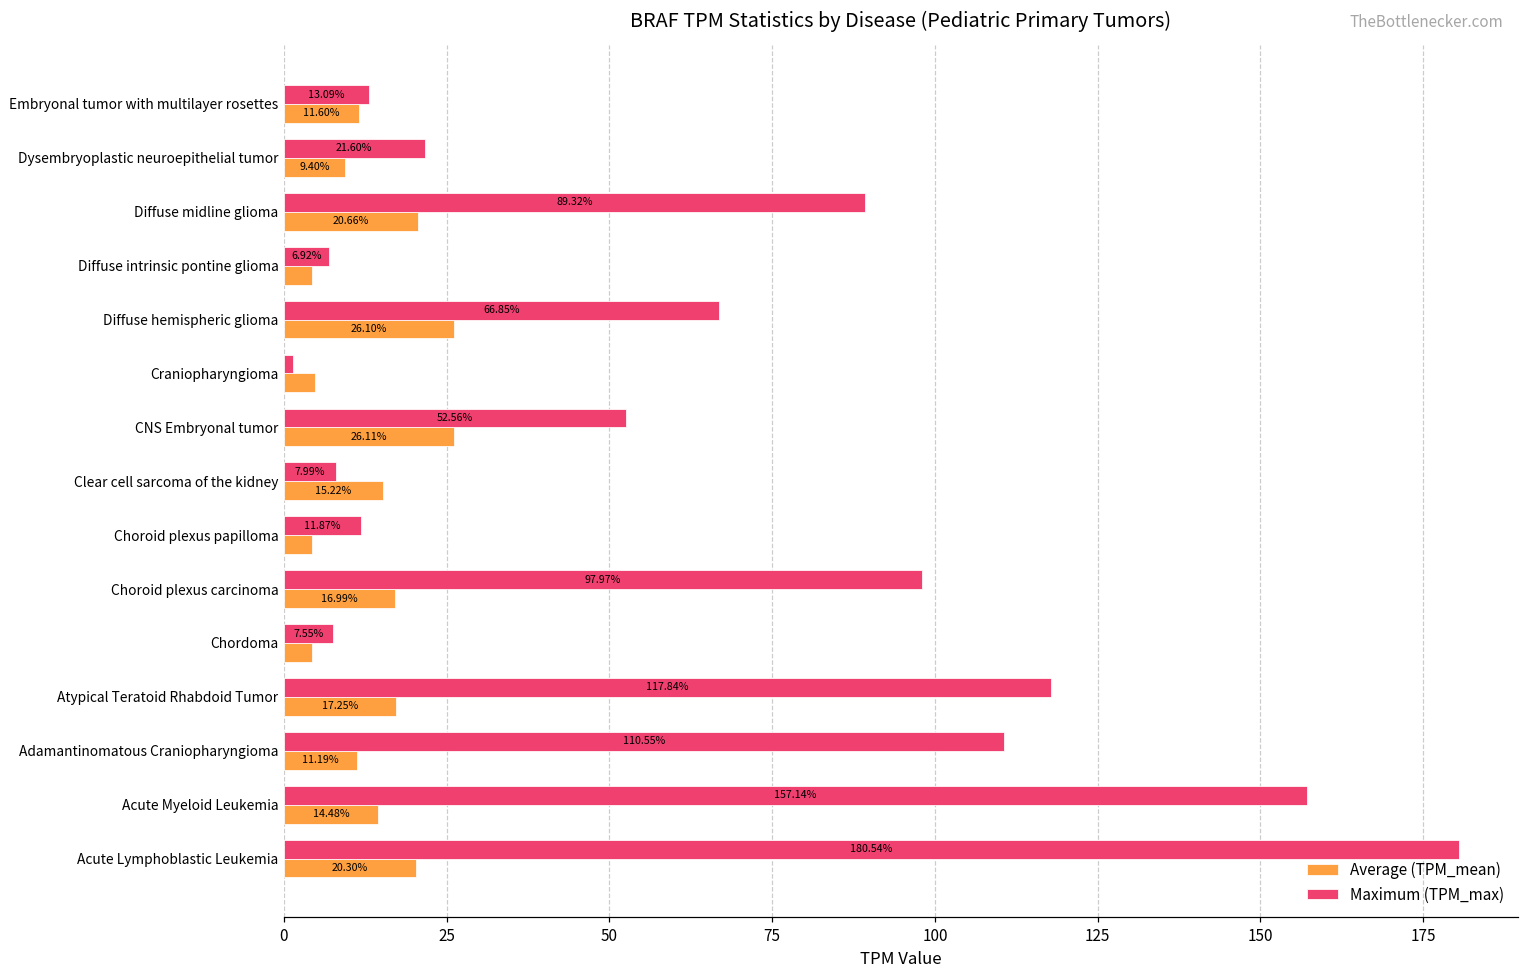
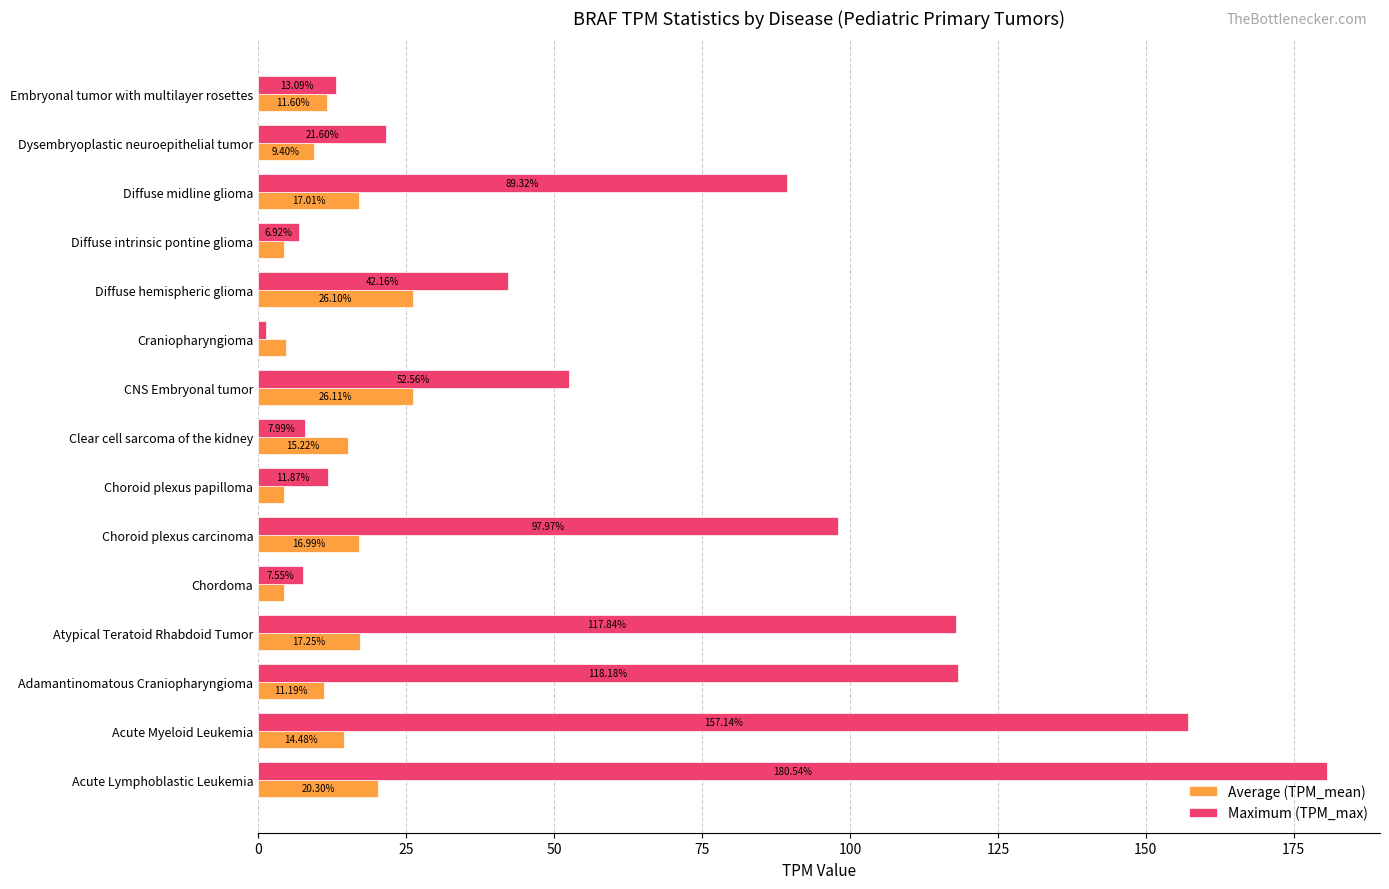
Average (TPM_mean), Diffuse midline glioma: 20.66% -> 17.01%
Maximum (TPM_max), Diffuse hemispheric glioma: 66.85% -> 42.16%
Maximum (TPM_max), Adamantinomatous Craniopharyngioma: 110.55% -> 118.18%
